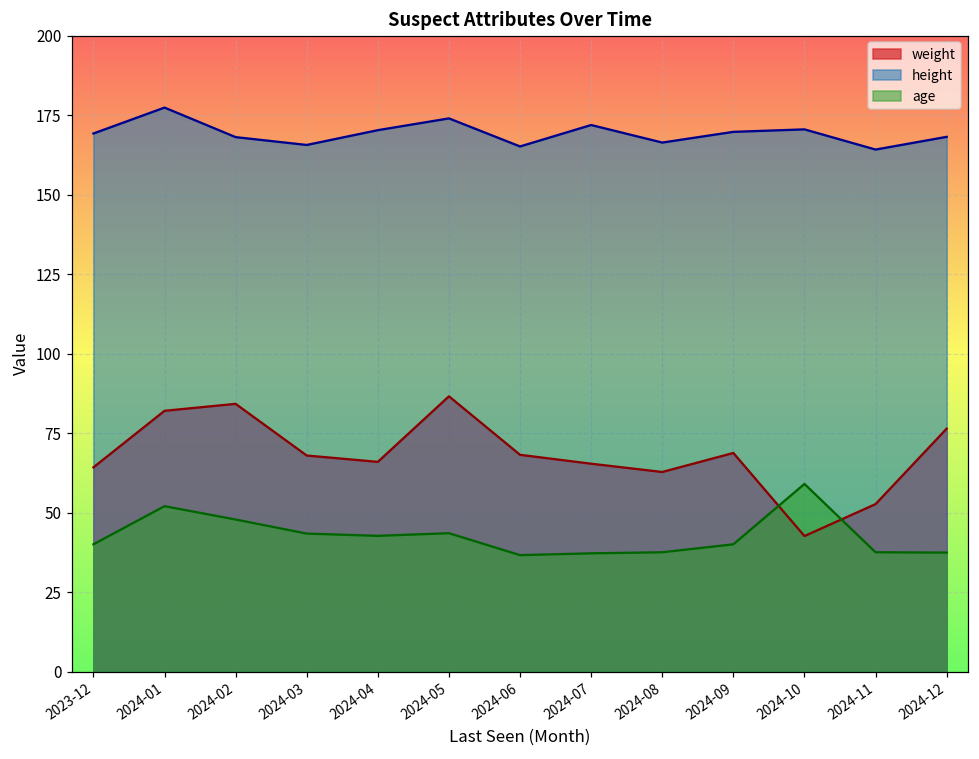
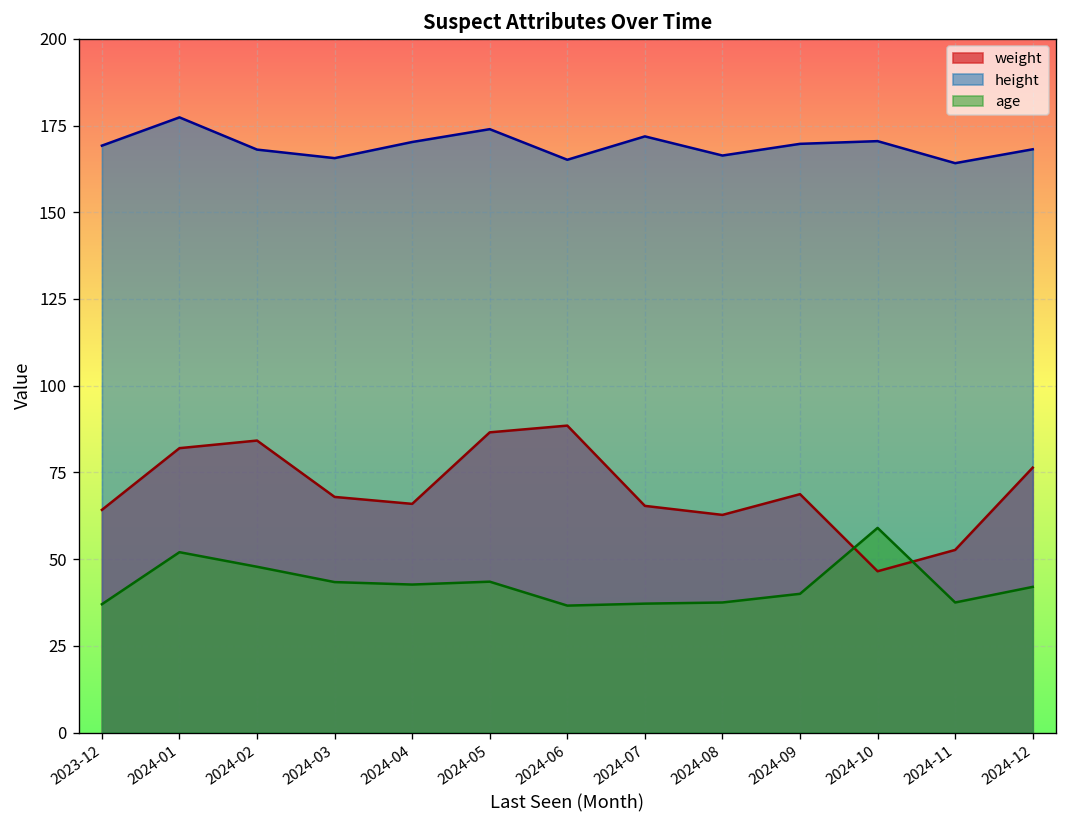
age, 2023-12: 40 -> 37
weight, 2024-06: 68 -> 88
weight, 2024-10: 43 -> 47
age, 2024-12: 37 -> 42
